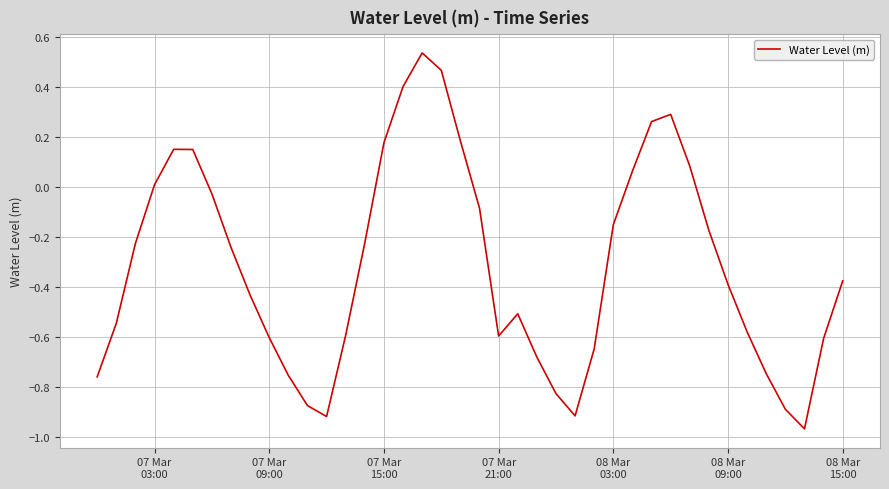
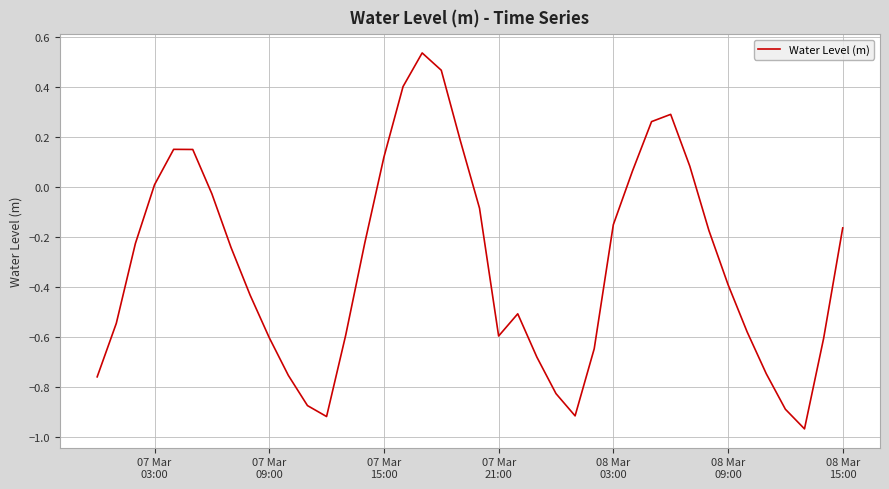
07 Mar 15:00: 0.18 -> 0.12
08 Mar 15:00: -0.37 -> -0.16
